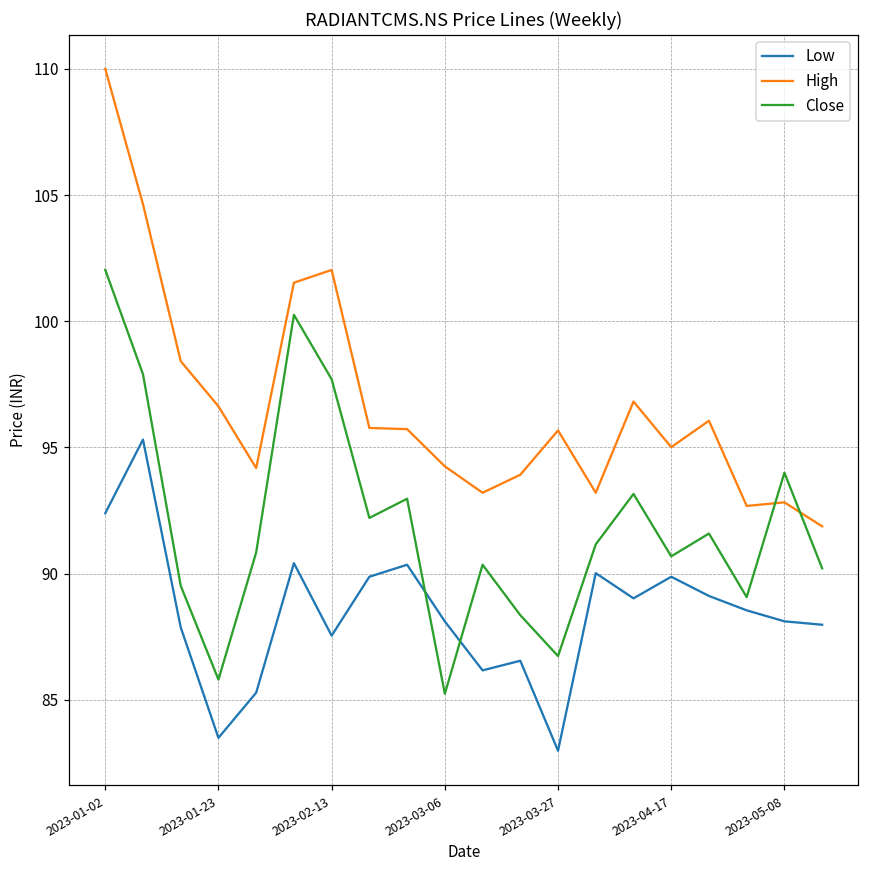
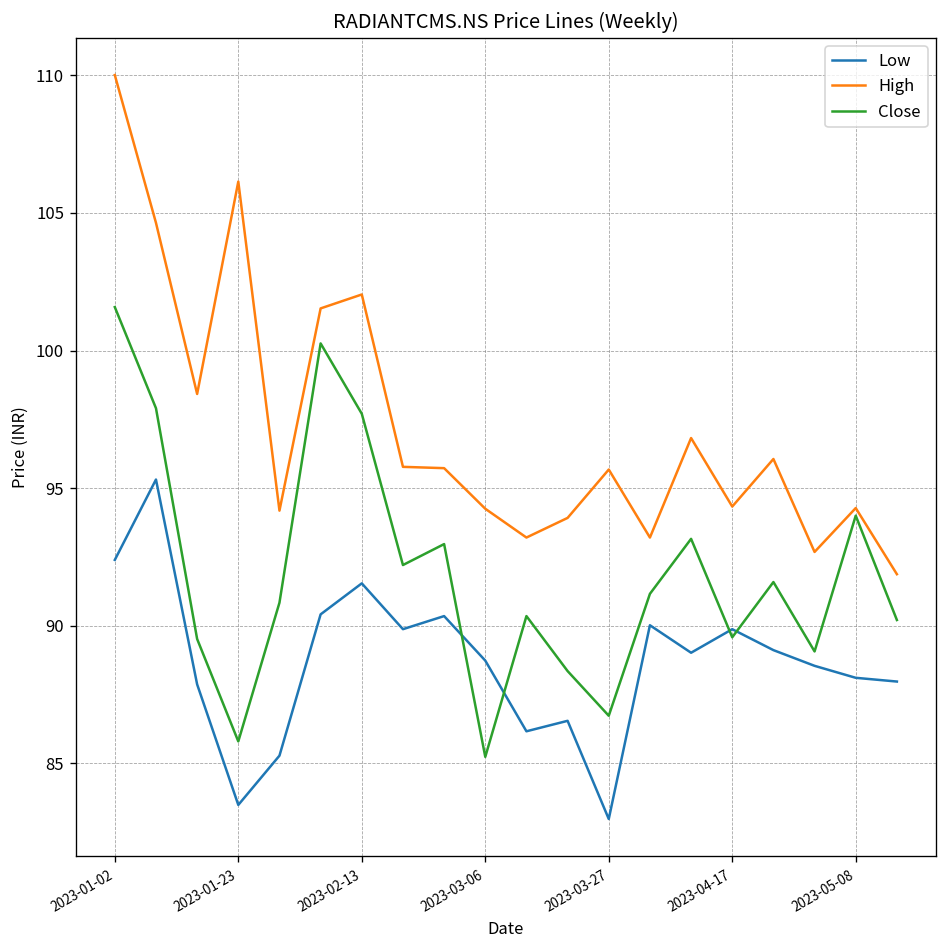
Close, 2023-01-02: 102.0 -> 101.6
High, 2023-01-23: 96.6 -> 106.1
Low, 2023-02-13: 87.5 -> 91.5
Low, 2023-03-06: 88.1 -> 88.7
High, 2023-04-17: 95.0 -> 94.3
Close, 2023-04-17: 90.7 -> 89.6
High, 2023-05-08: 92.8 -> 94.3
